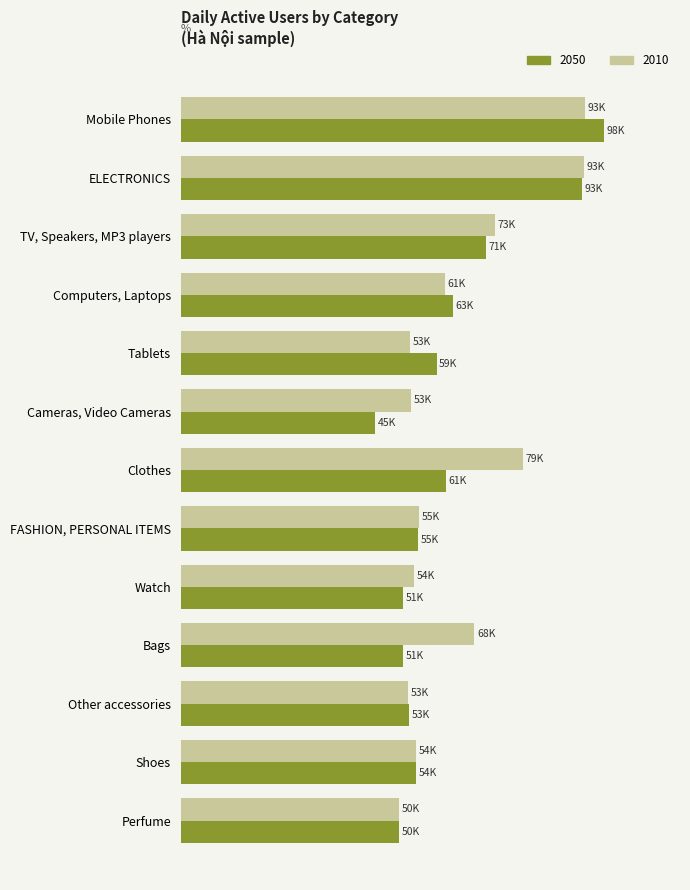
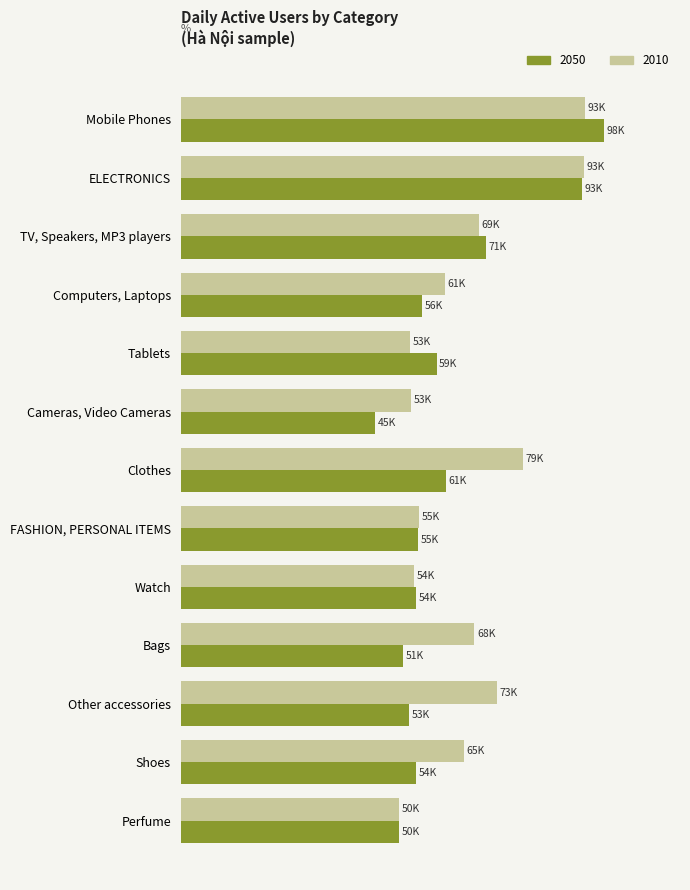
2010, TV, Speakers, MP3 players: 73K -> 69K
2050, Computers, Laptops: 63K -> 56K
2050, Watch: 51K -> 54K
2010, Other accessories: 53K -> 73K
2010, Shoes: 54K -> 65K
